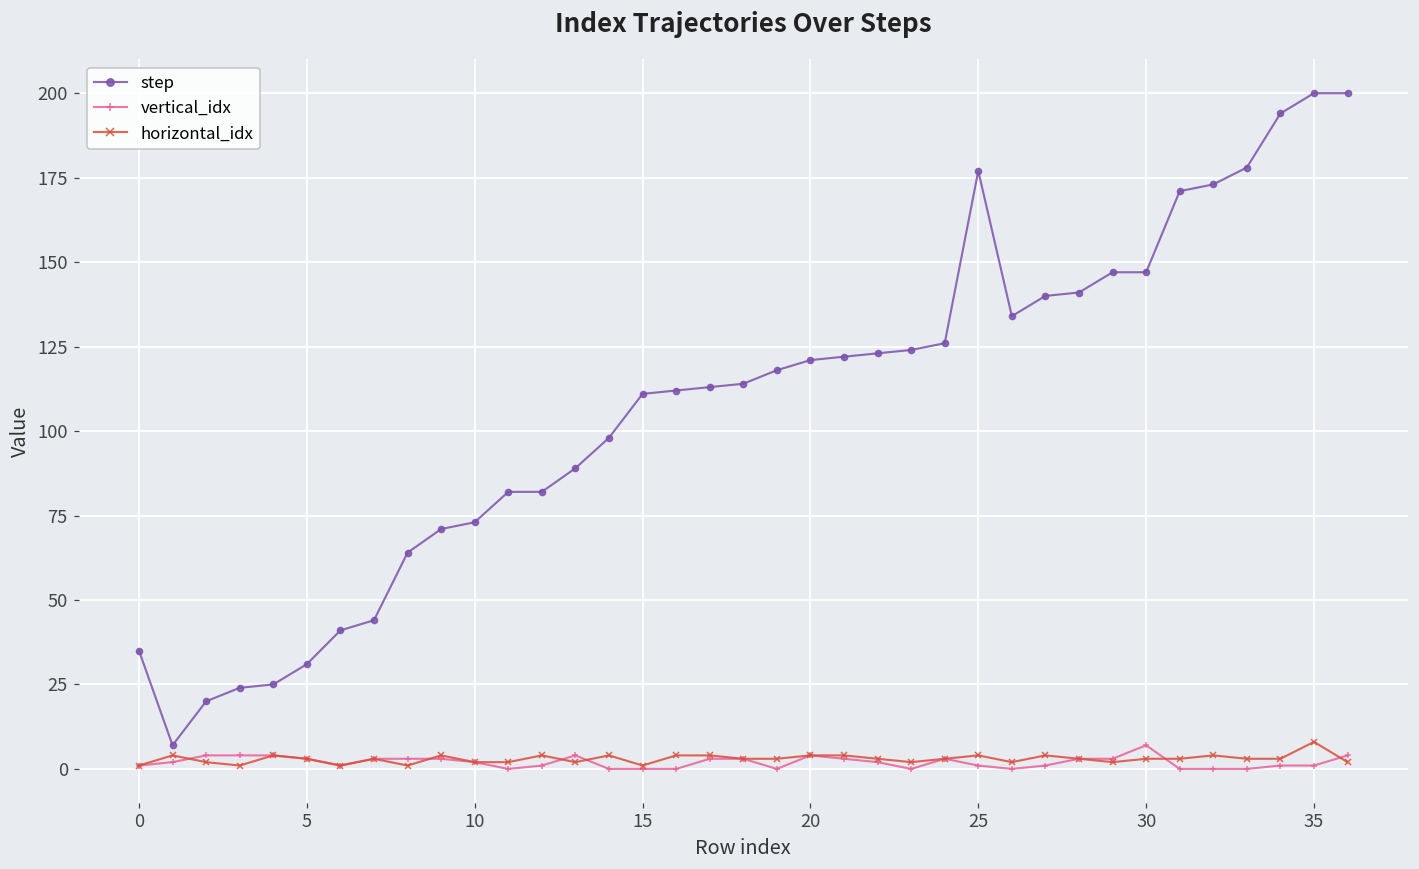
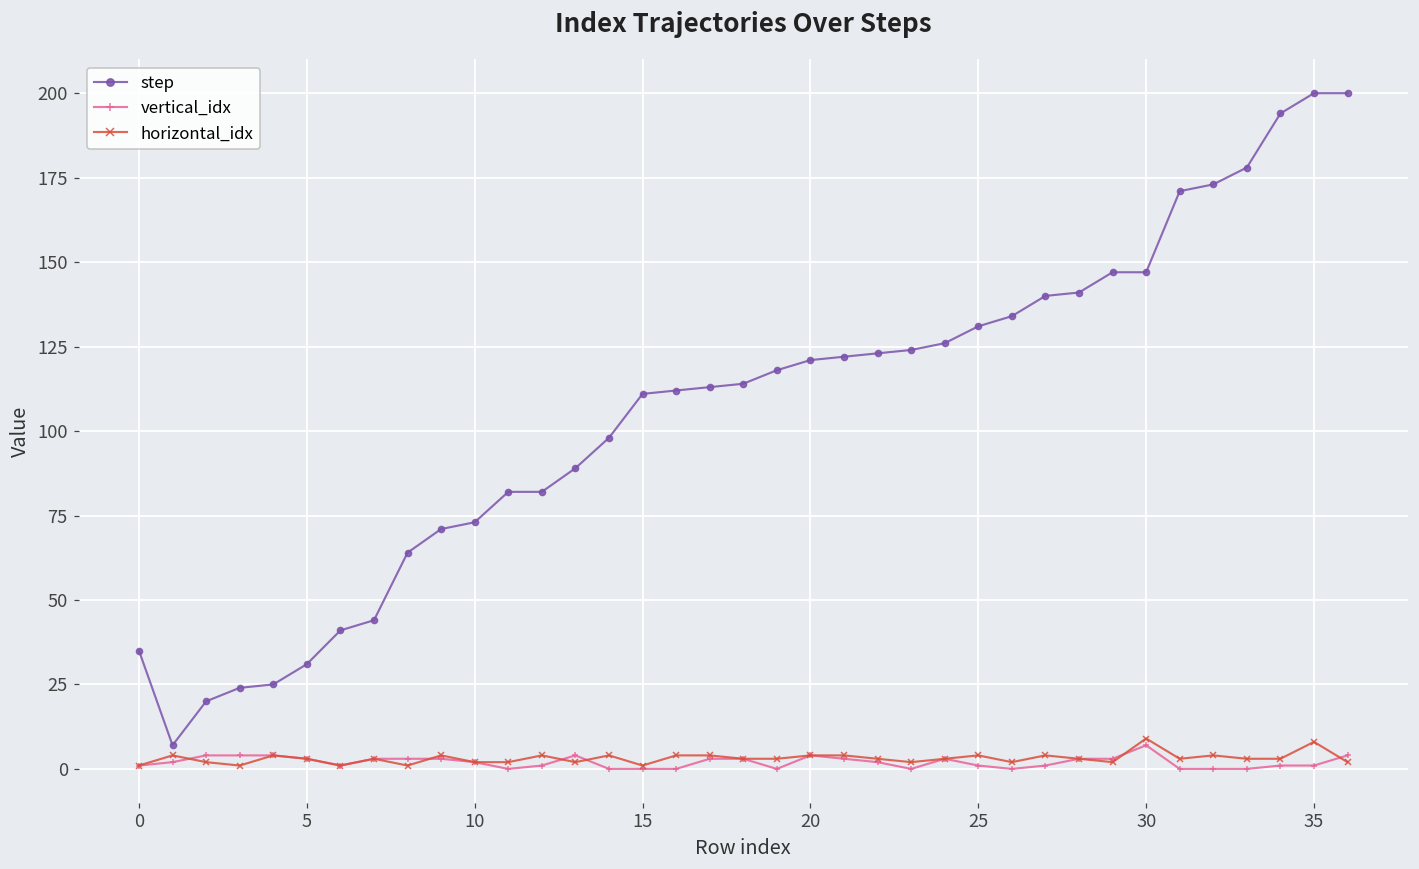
step, 25: 177 -> 131
horizontal_idx, 30: 3 -> 9
